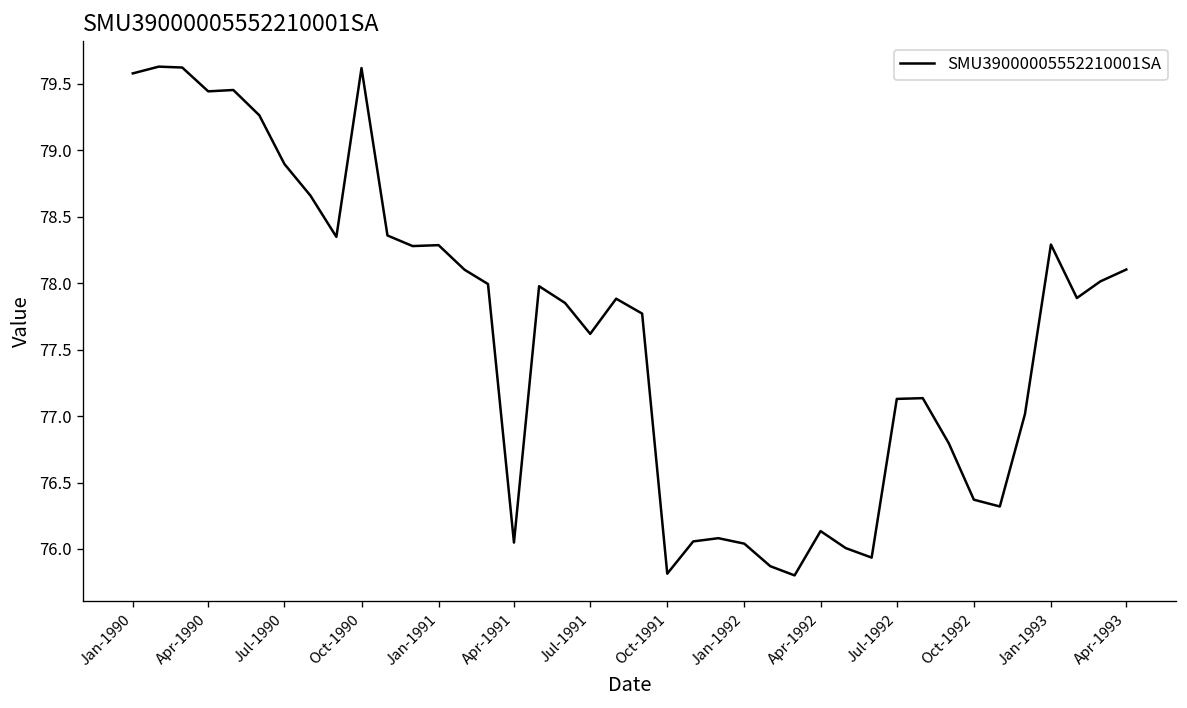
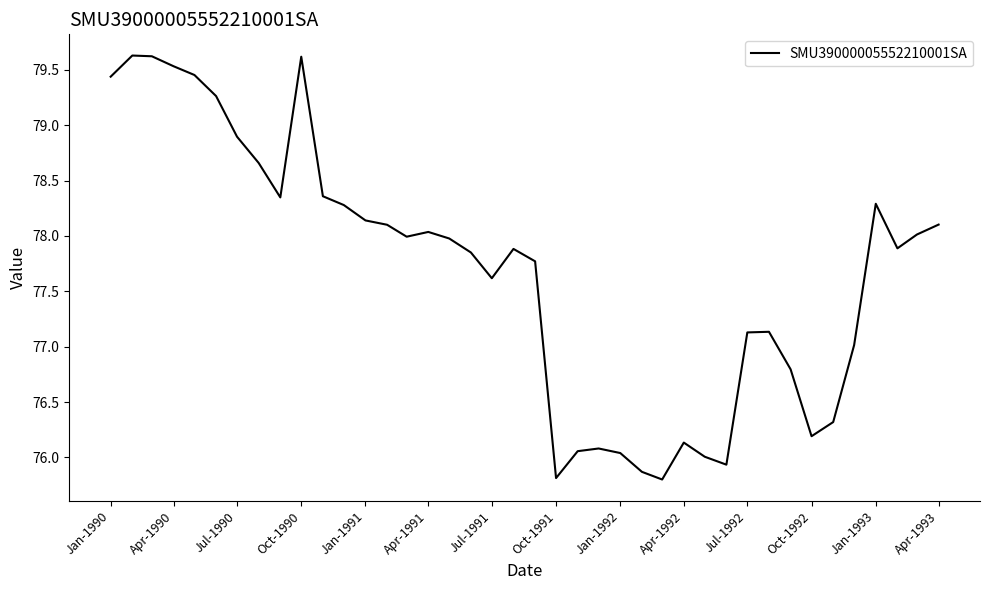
Jan-1990: 79.58 -> 79.44
Apr-1990: 79.44 -> 79.53
Jan-1991: 78.29 -> 78.14
Apr-1991: 76.05 -> 78.04
Oct-1992: 76.37 -> 76.19
